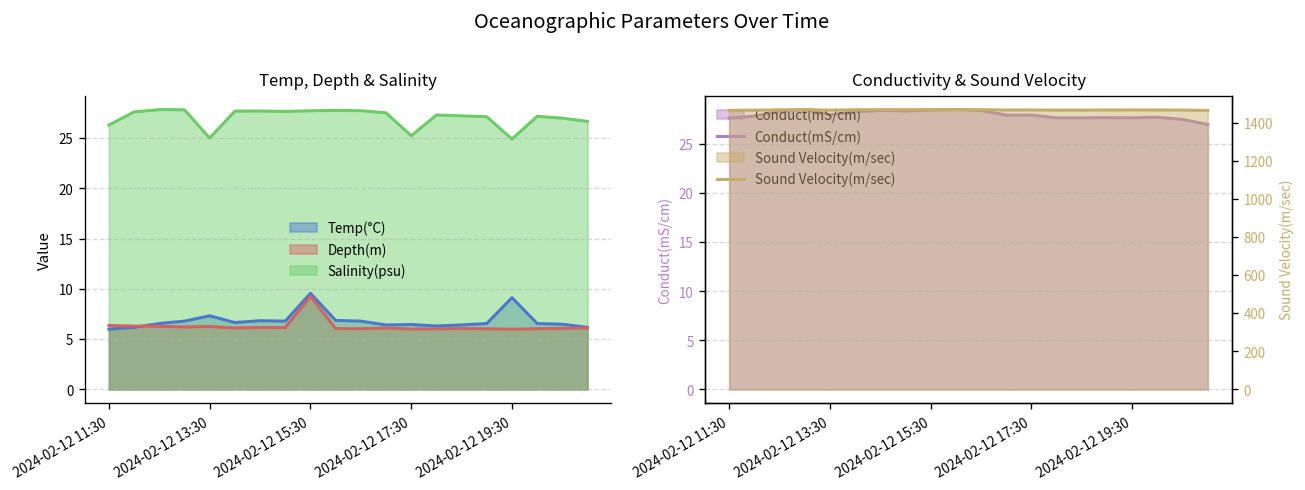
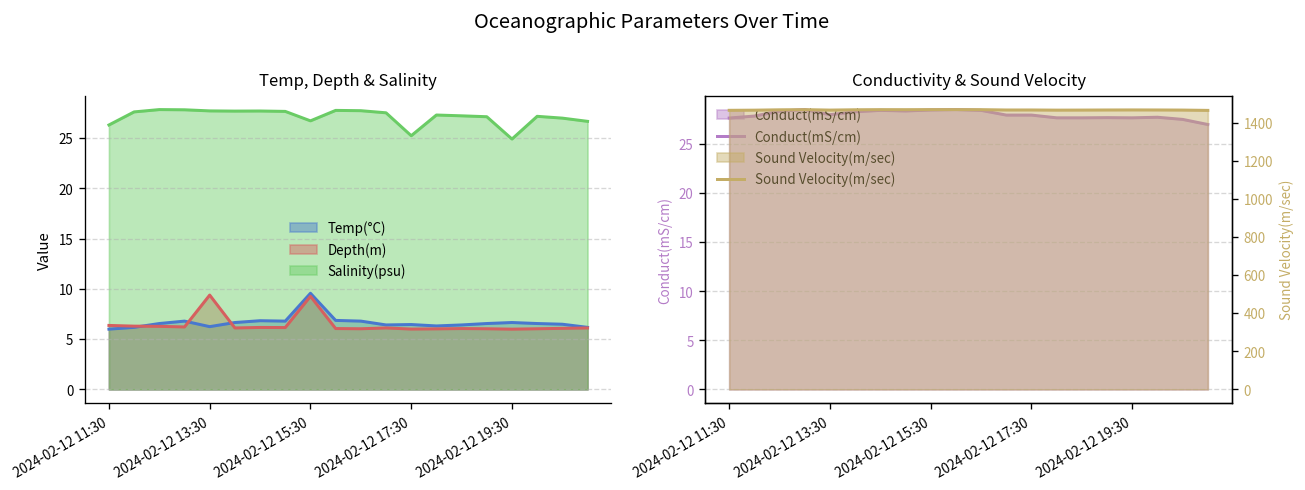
Temp, Depth & Salinity, Temp(°C), 2024-02-12 13:30: 7 -> 6
Temp, Depth & Salinity, Depth(m), 2024-02-12 13:30: 6 -> 9
Temp, Depth & Salinity, Salinity(psu), 2024-02-12 13:30: 25 -> 28
Temp, Depth & Salinity, Salinity(psu), 2024-02-12 15:30: 28 -> 27
Temp, Depth & Salinity, Temp(°C), 2024-02-12 19:30: 9 -> 7
